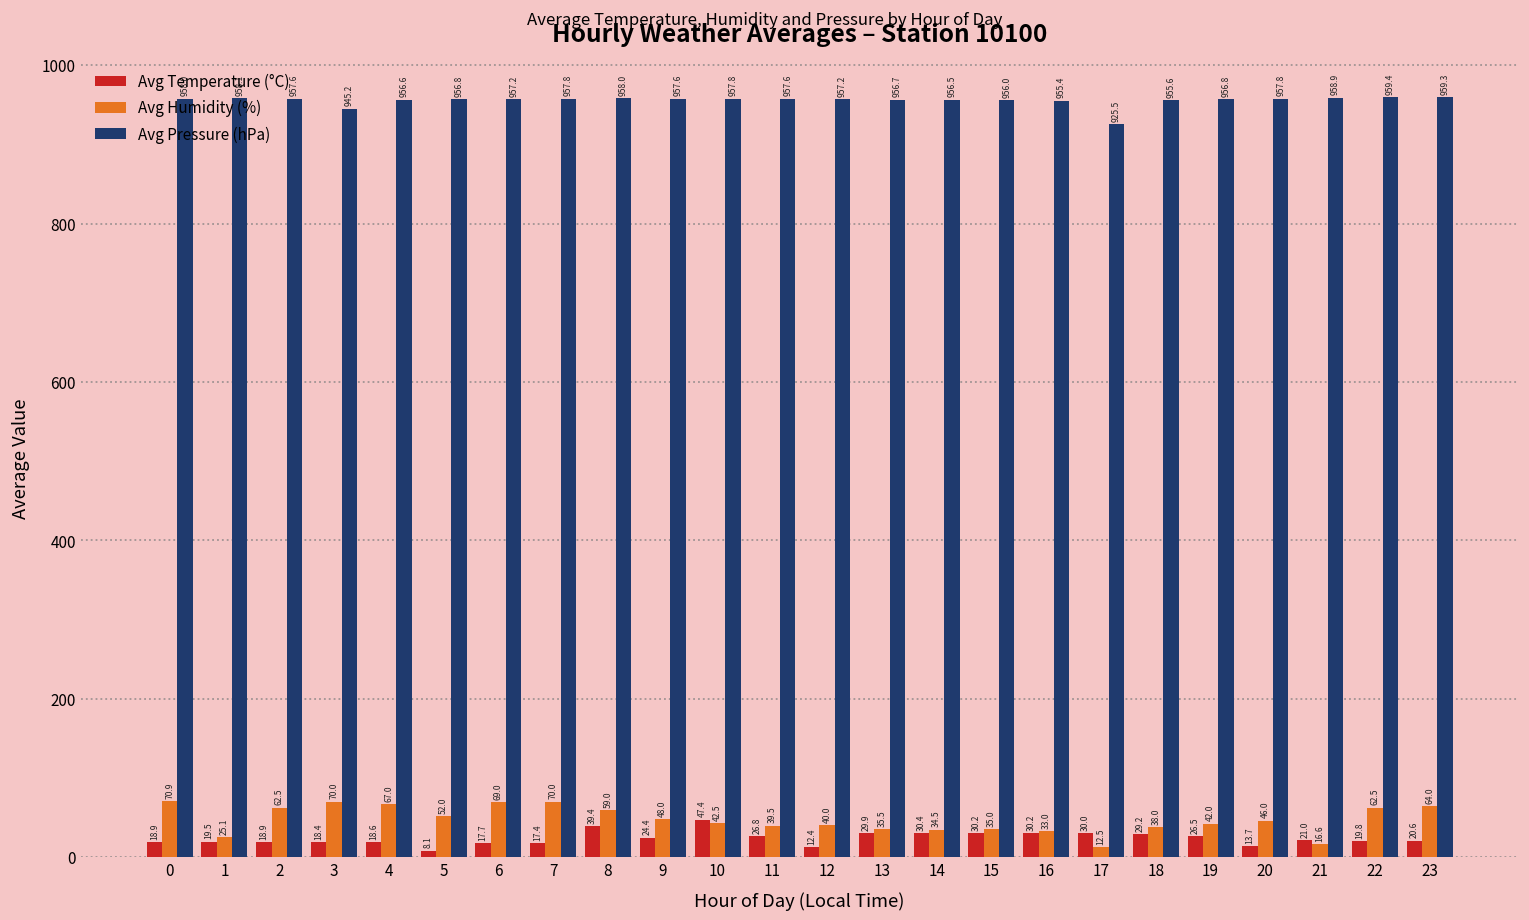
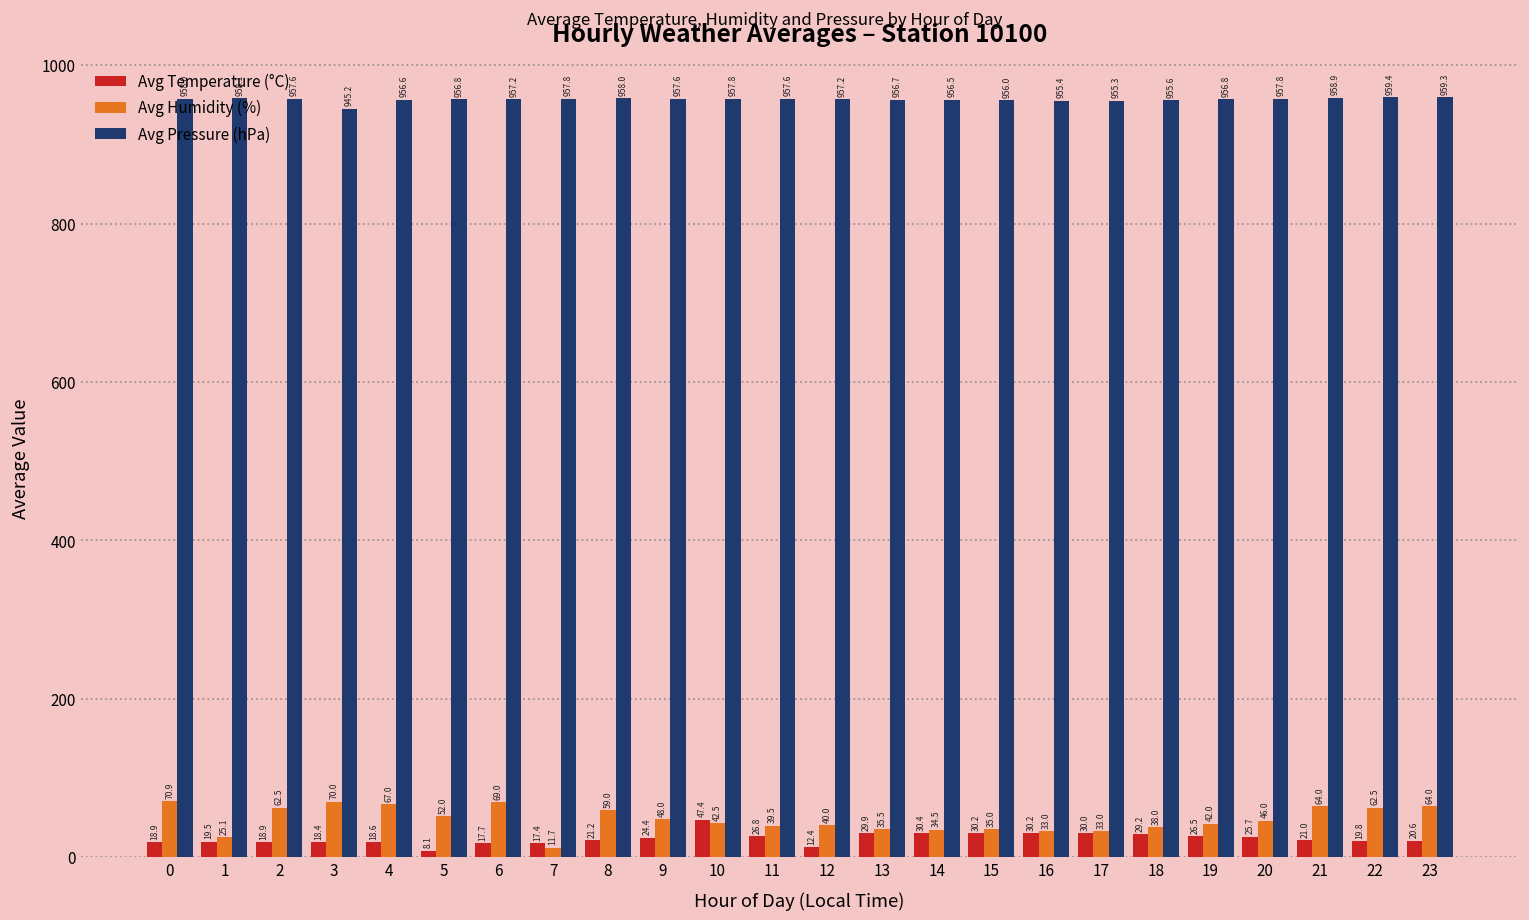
Avg Humidity (%), 7: 70.0 -> 11.7
Avg Temperature (°C), 8: 39.4 -> 21.2
Avg Humidity (%), 17: 12.5 -> 33.0
Avg Pressure (hPa), 17: 925.5 -> 955.3
Avg Temperature (°C), 20: 13.7 -> 25.7
Avg Humidity (%), 21: 16.6 -> 64.0
